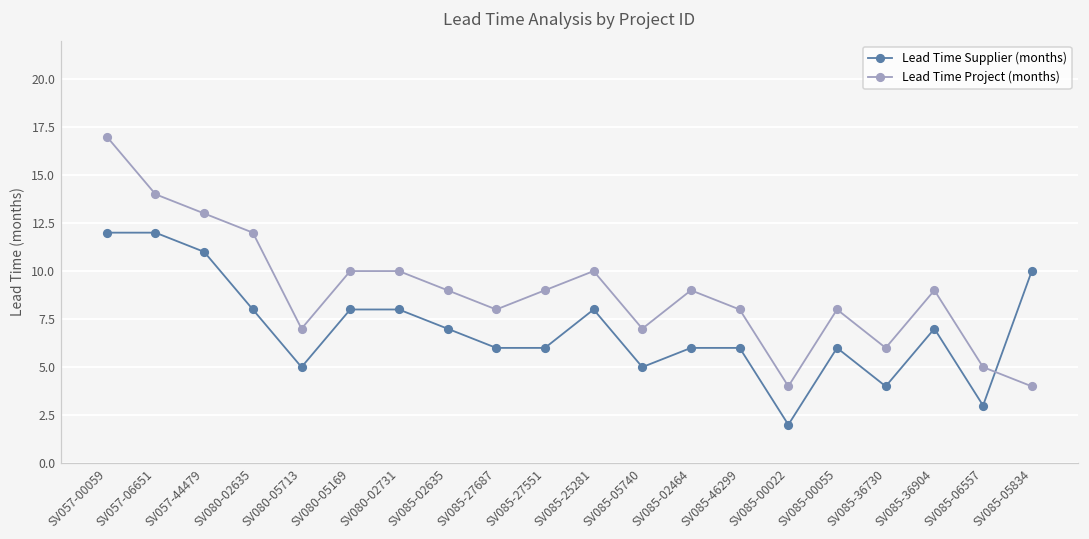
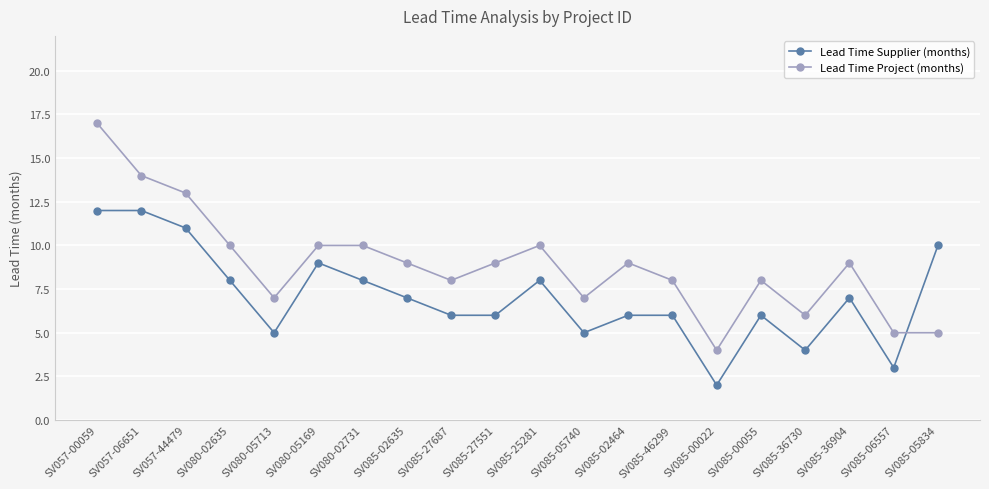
Lead Time Project (months), SV080-02635: 12 -> 10
Lead Time Supplier (months), SV080-05169: 8 -> 9
Lead Time Project (months), SV085-05834: 4 -> 5
